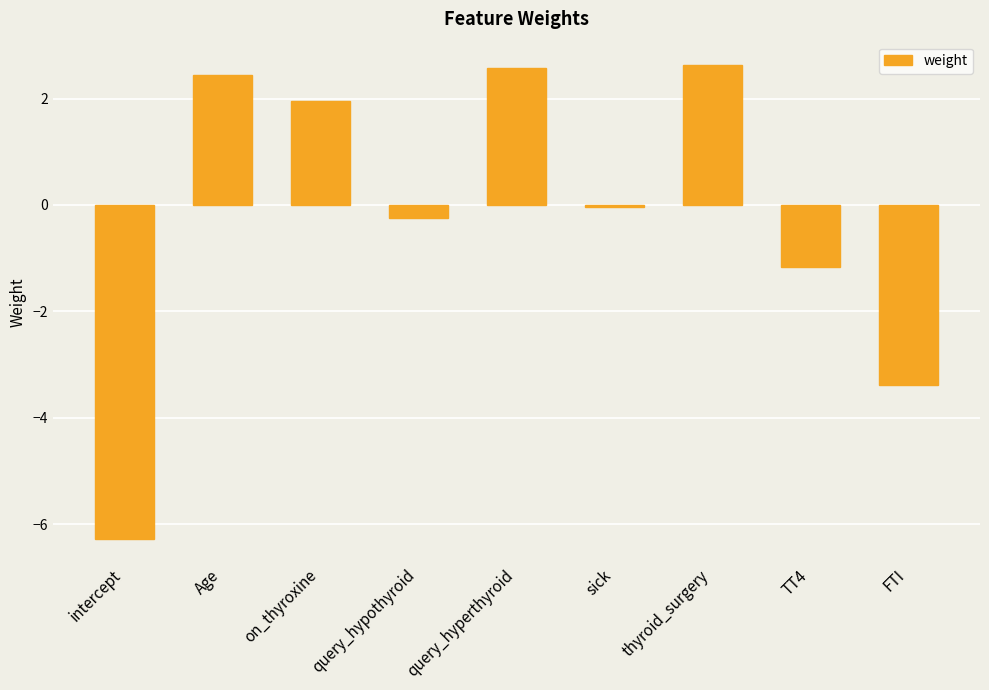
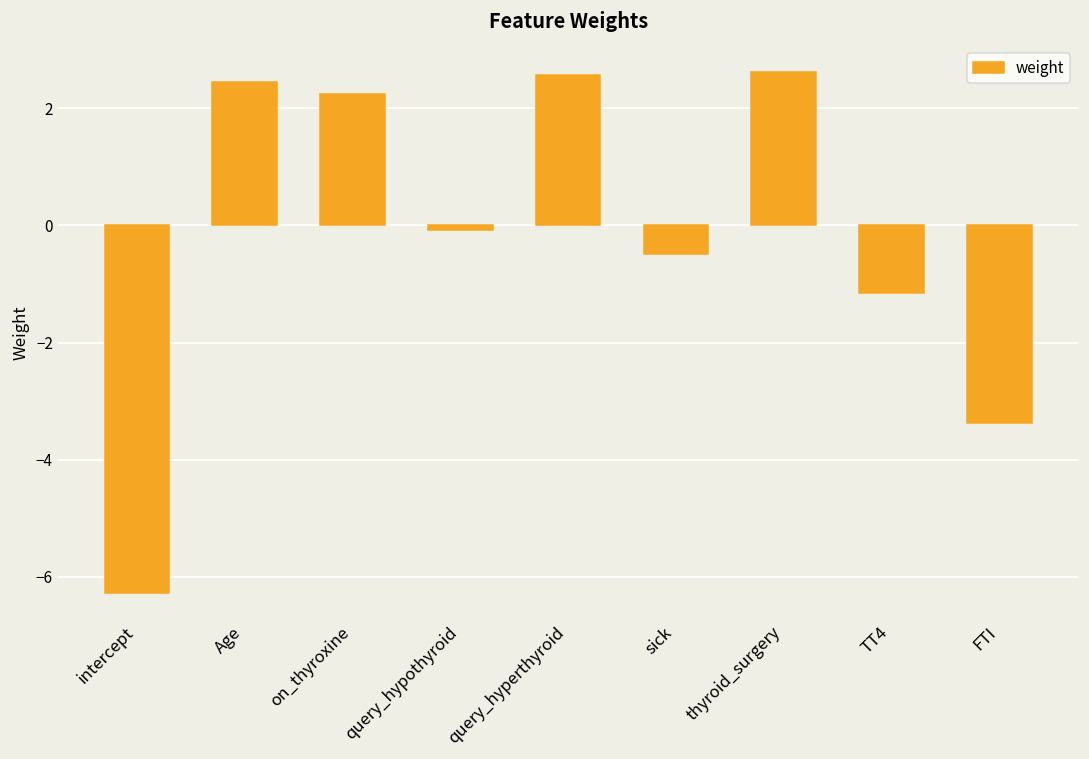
on_thyroxine: 2.0 -> 2.2
query_hypothyroid: -0.2 -> -0.1
sick: 0.0 -> -0.5
